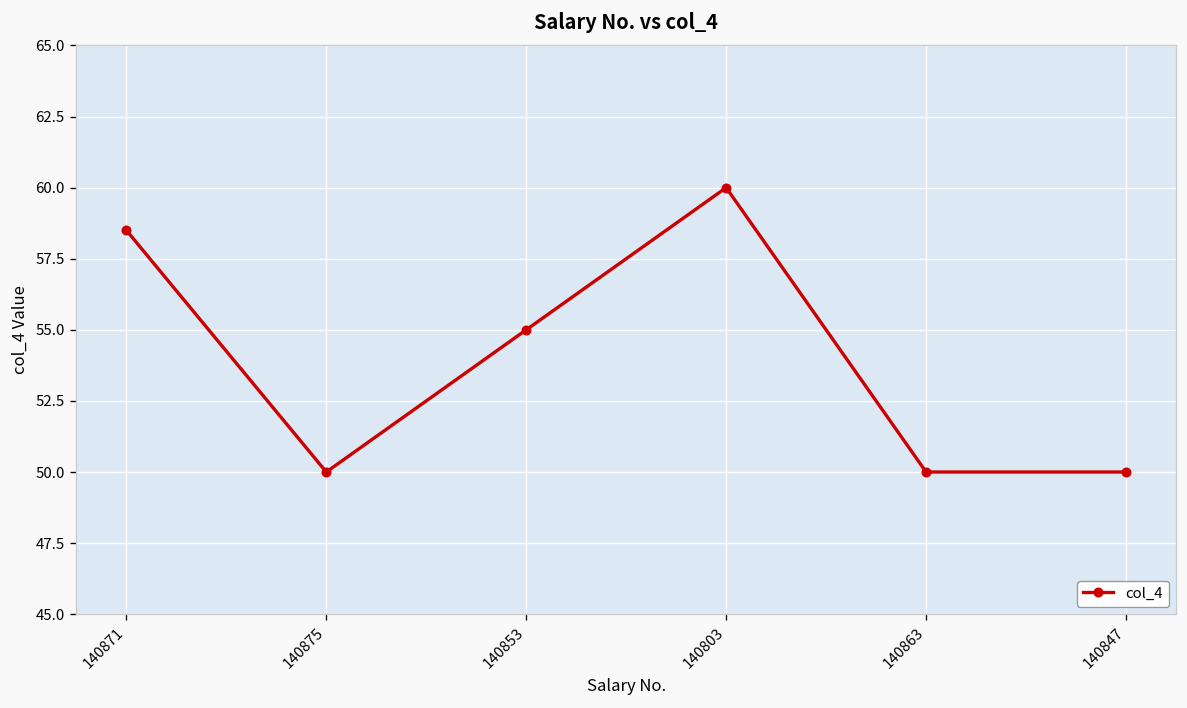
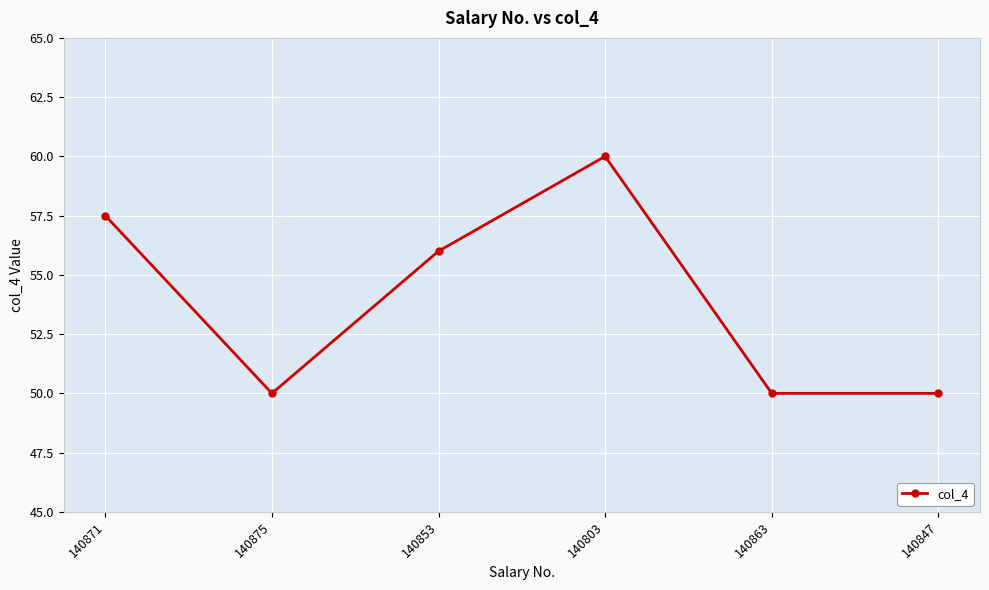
140871: 58.5 -> 57.5
140853: 55 -> 56
